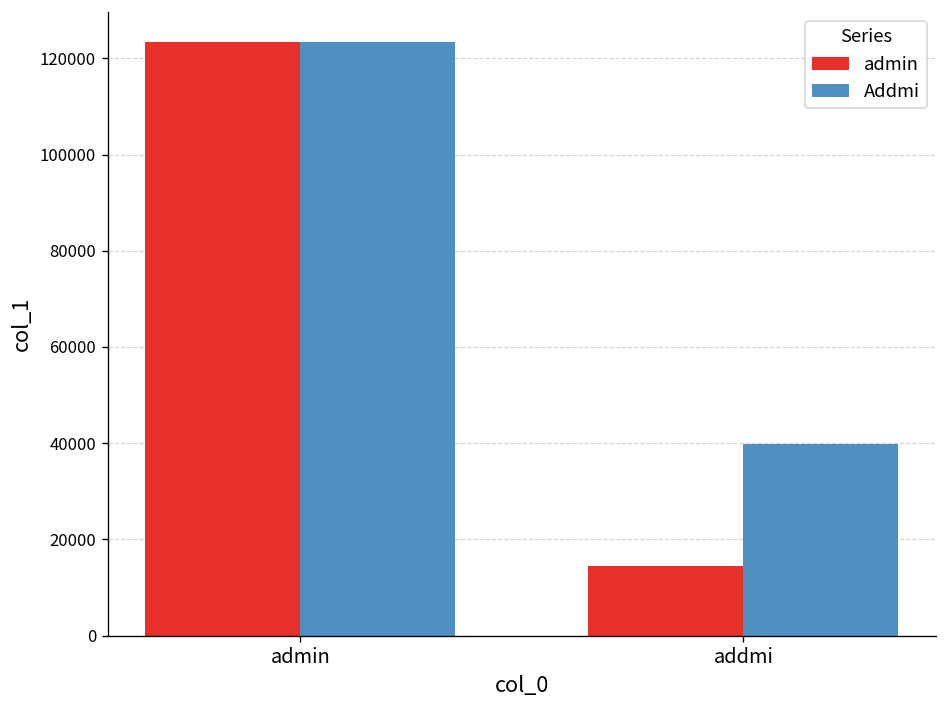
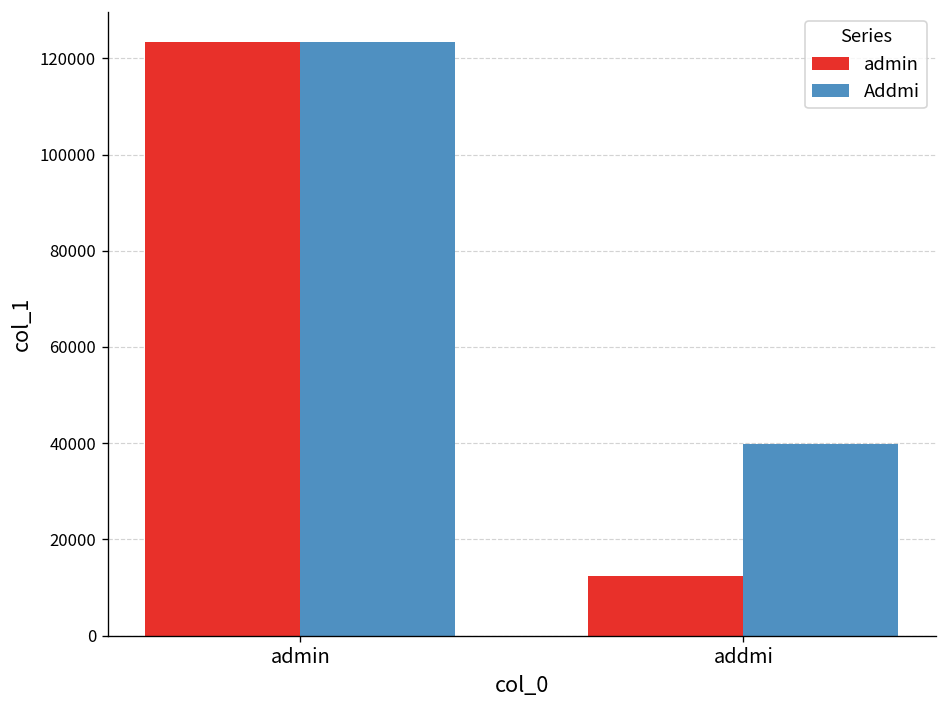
admin, addmi: 15000 -> 12000
